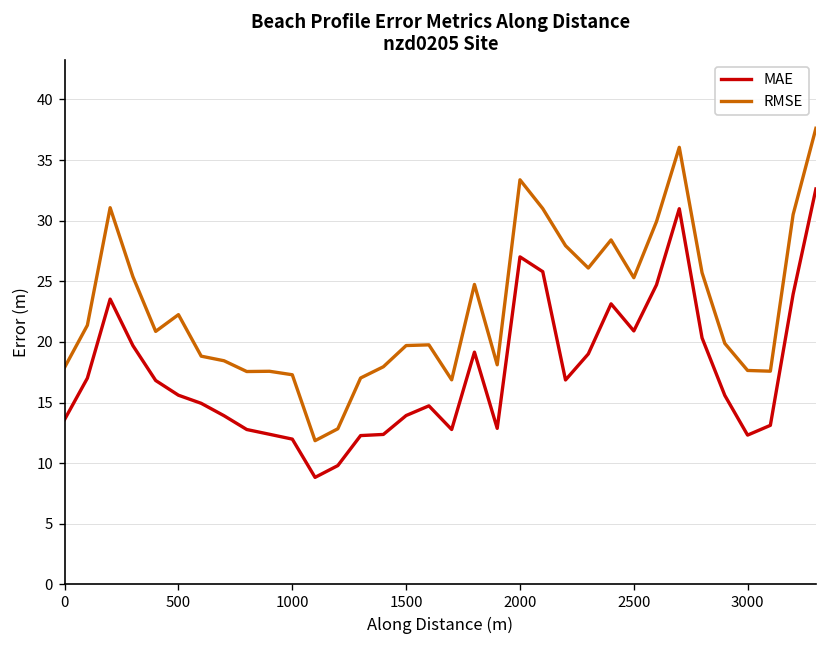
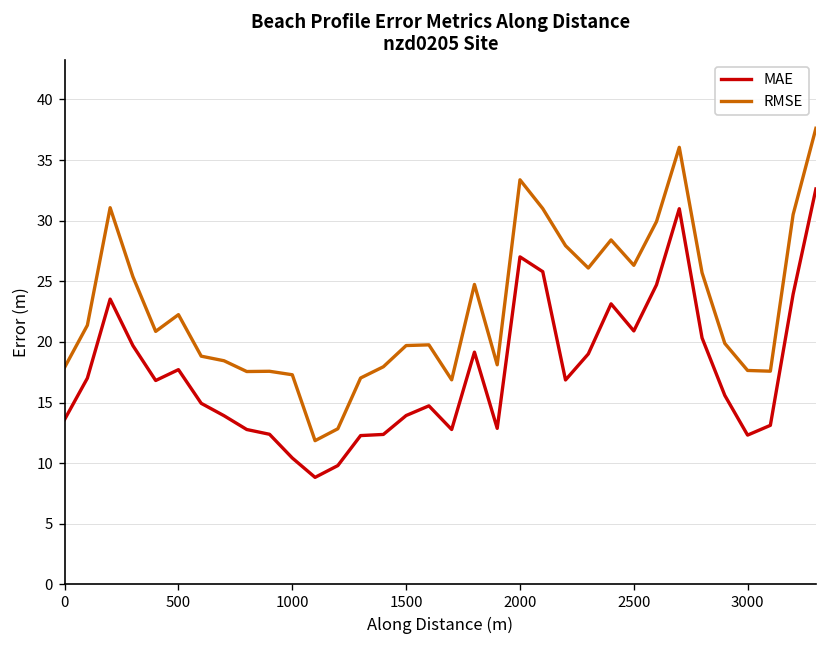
MAE, 500: 15.6 -> 17.7
MAE, 1000: 12.0 -> 10.4
RMSE, 2500: 25.3 -> 26.3
